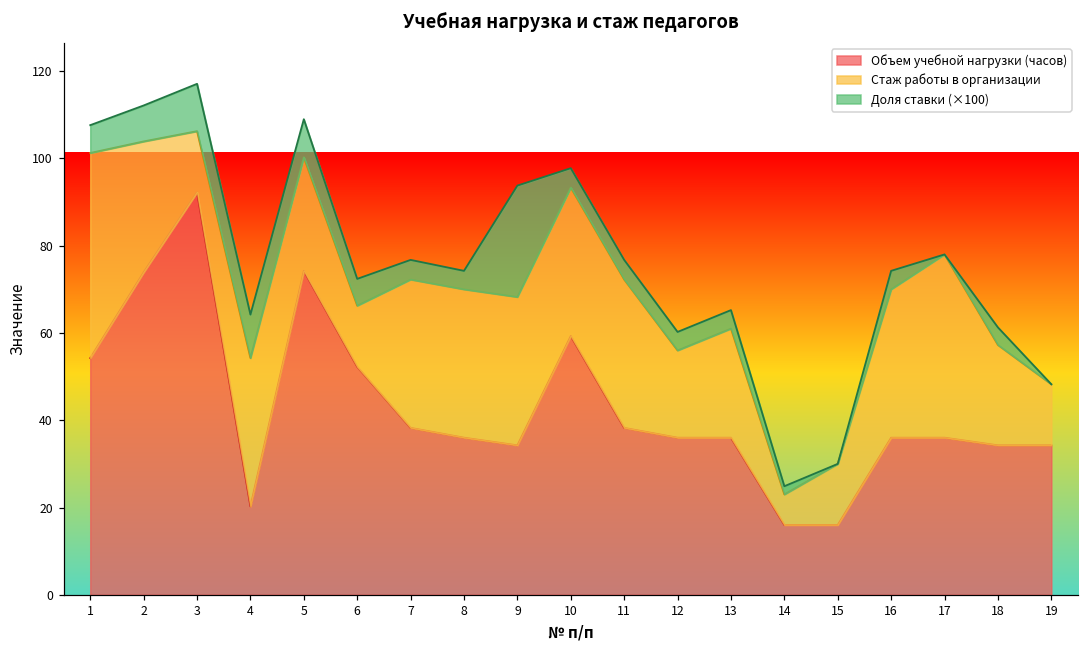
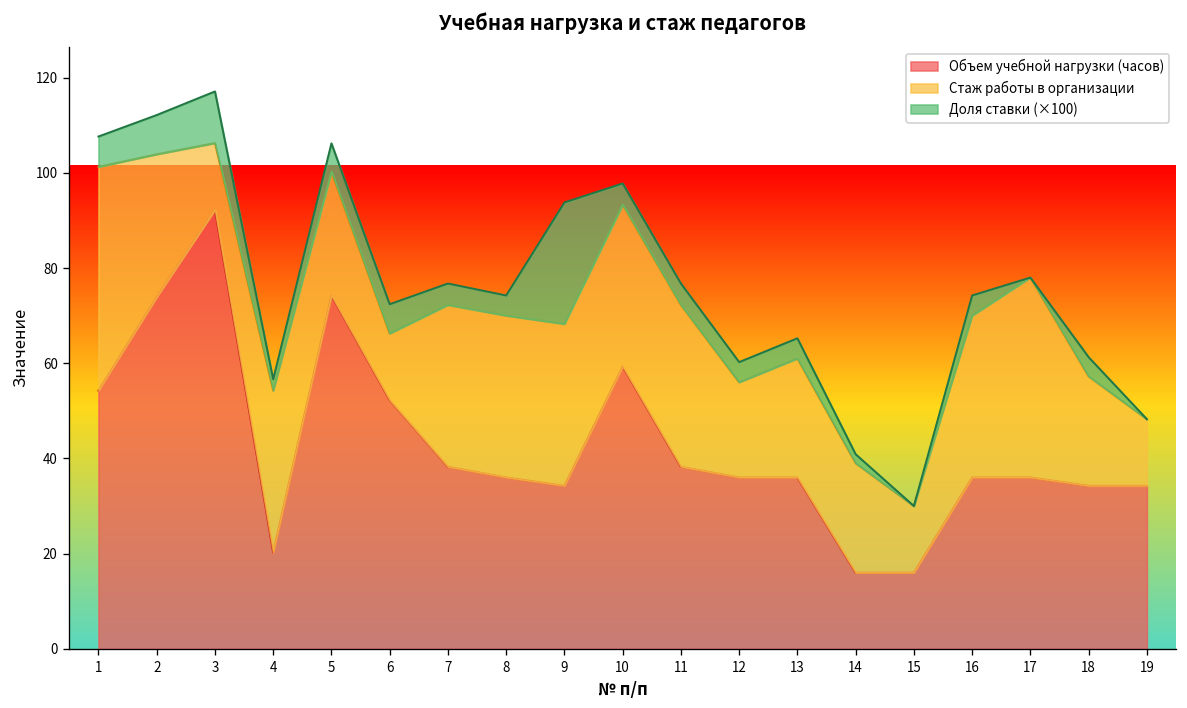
Доля ставки (×100), 4: 10 -> 2
Доля ставки (×100), 5: 9 -> 6
Стаж работы в организации, 14: 7 -> 23
